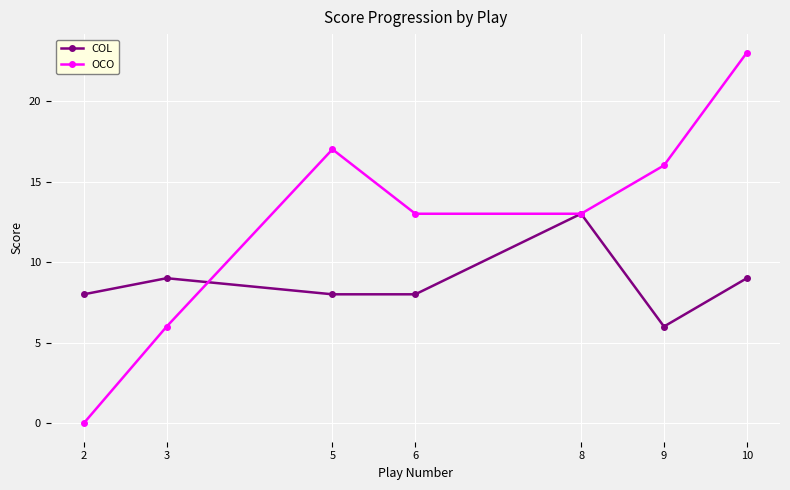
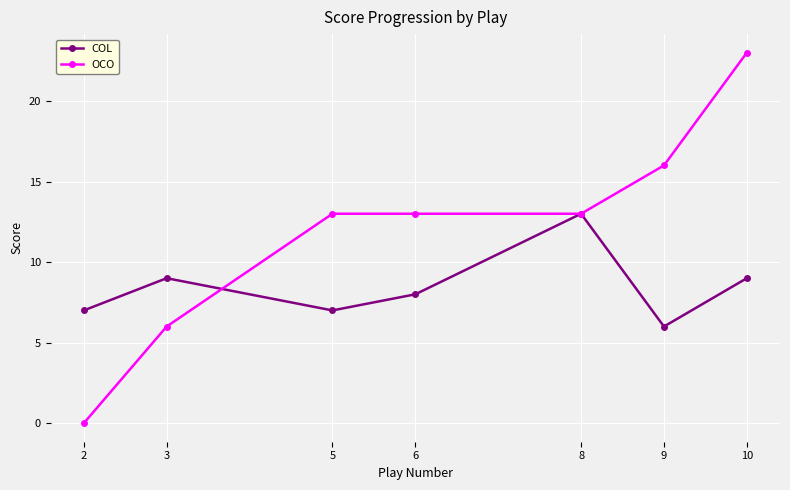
COL, 2: 8 -> 7
COL, 5: 8 -> 7
OCO, 5: 17 -> 13
